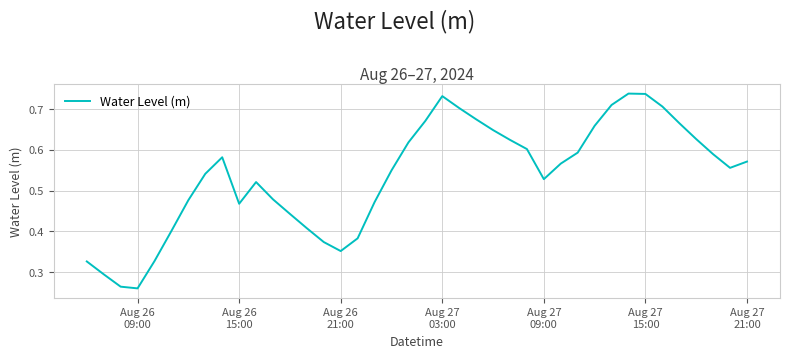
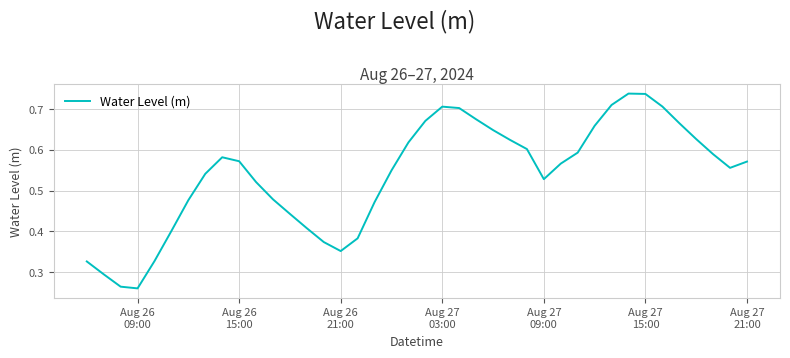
Aug 26 15:00: 0.47 -> 0.57
Aug 27 03:00: 0.73 -> 0.71
